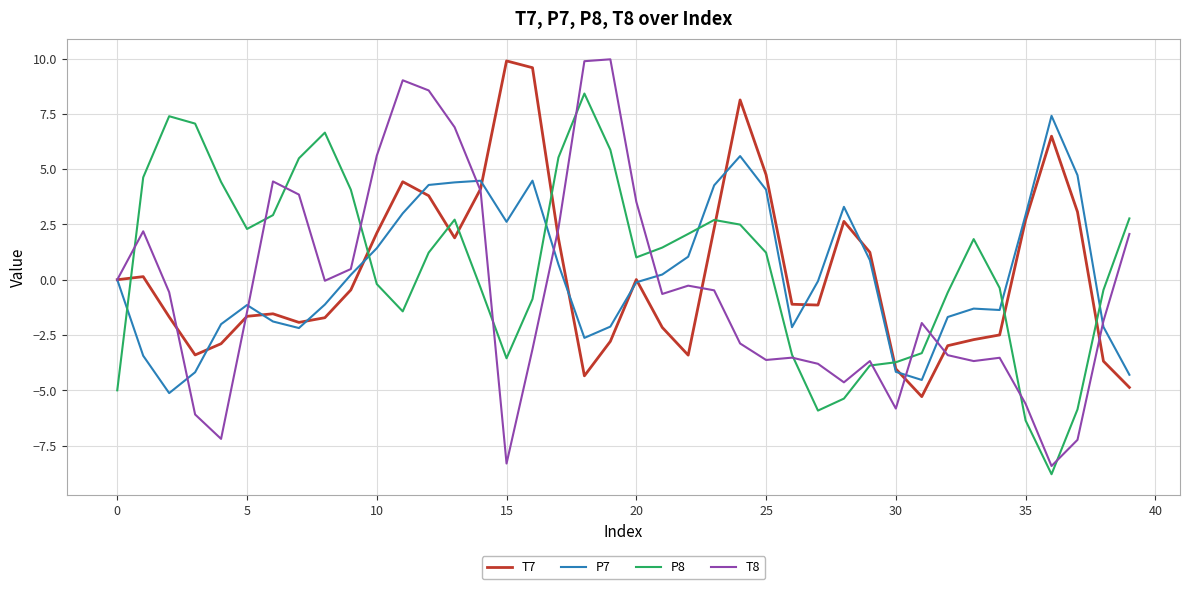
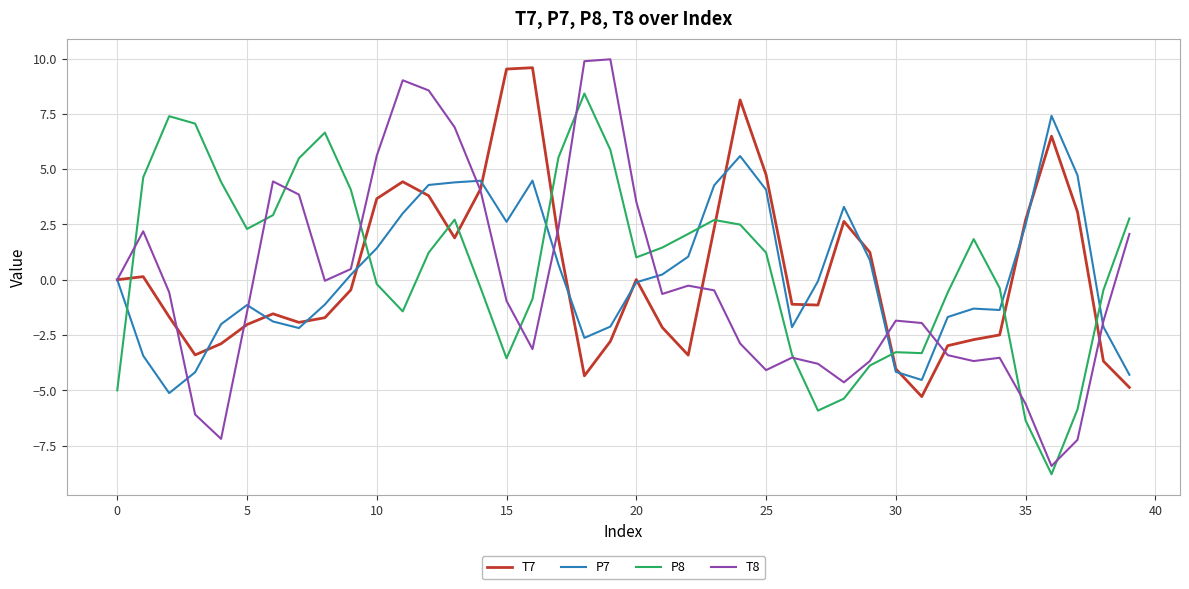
T7, 5: -1.7 -> -2.0
T7, 10: 2.1 -> 3.7
T7, 15: 9.9 -> 9.5
T8, 15: -8.3 -> -1.0
T8, 25: -3.6 -> -4.1
P8, 30: -3.7 -> -3.3
T8, 30: -5.8 -> -1.8
P7, 35: 2.9 -> 2.5
